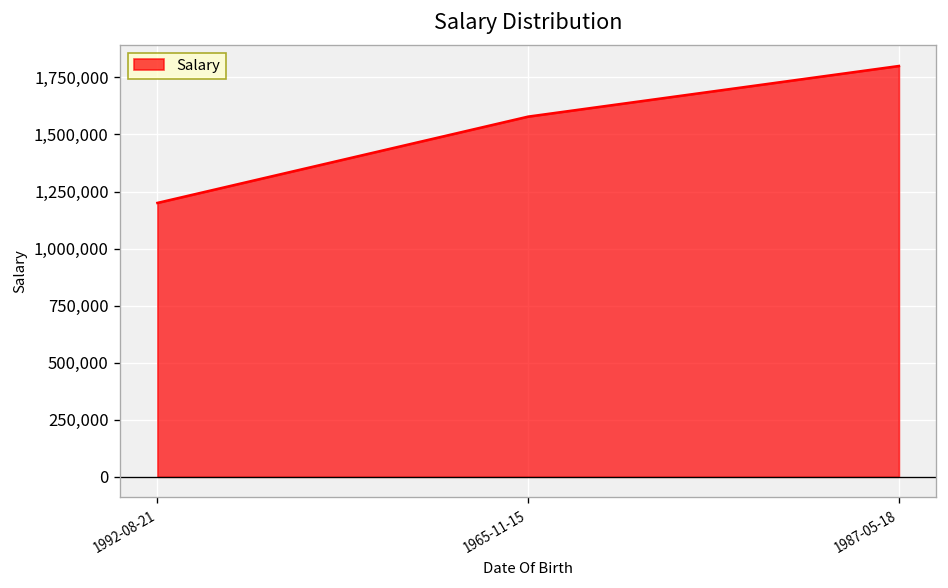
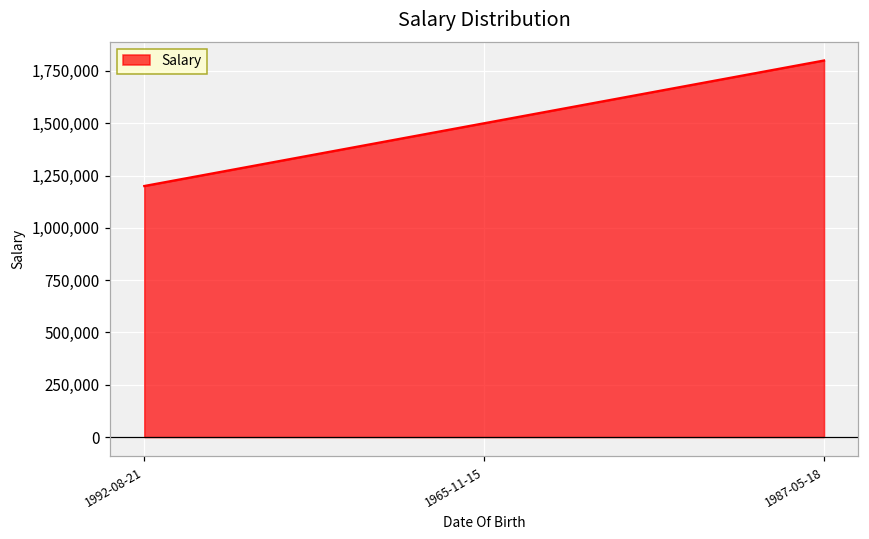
1965-11-15: 1,580,000 -> 1,500,000
